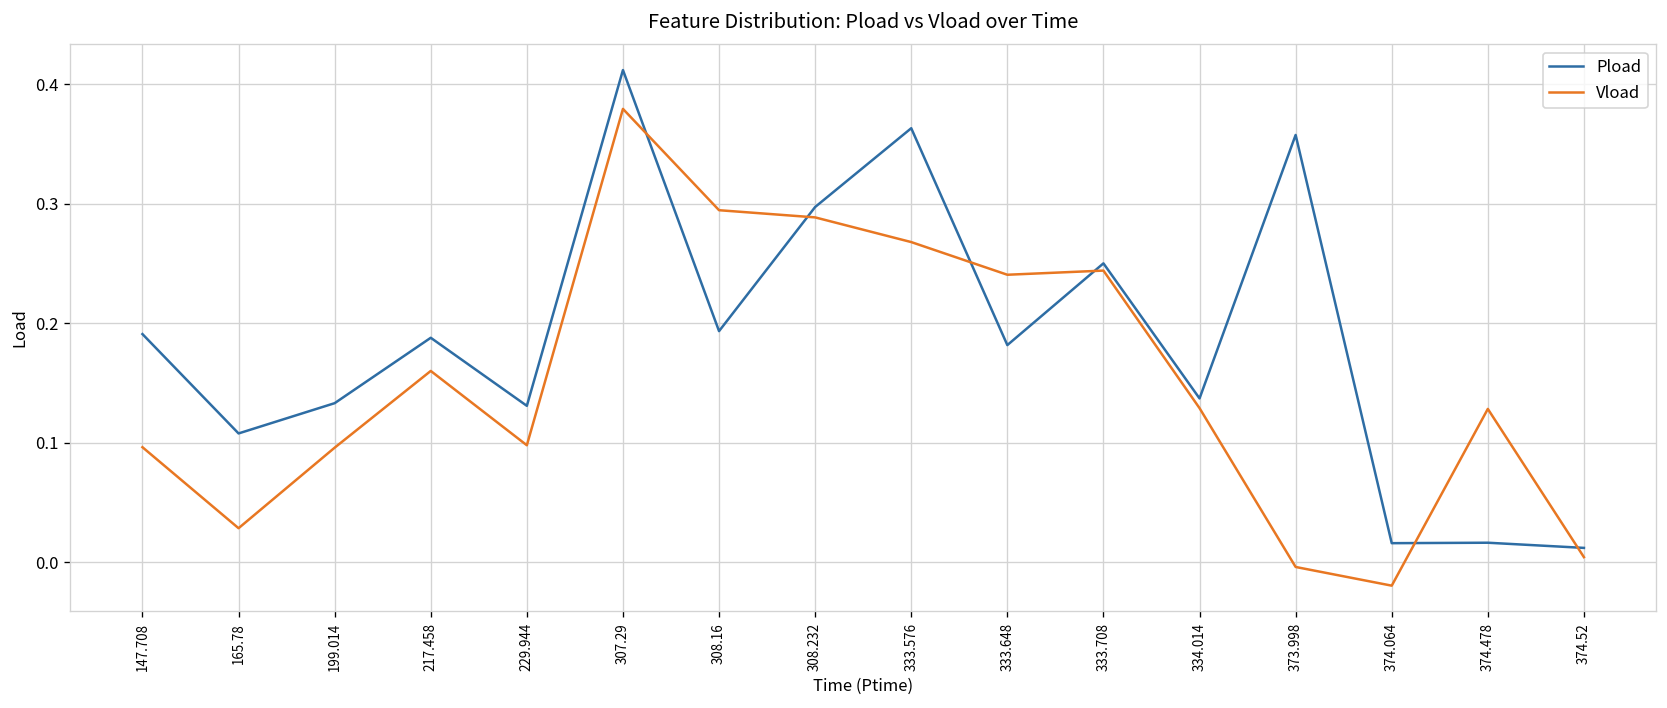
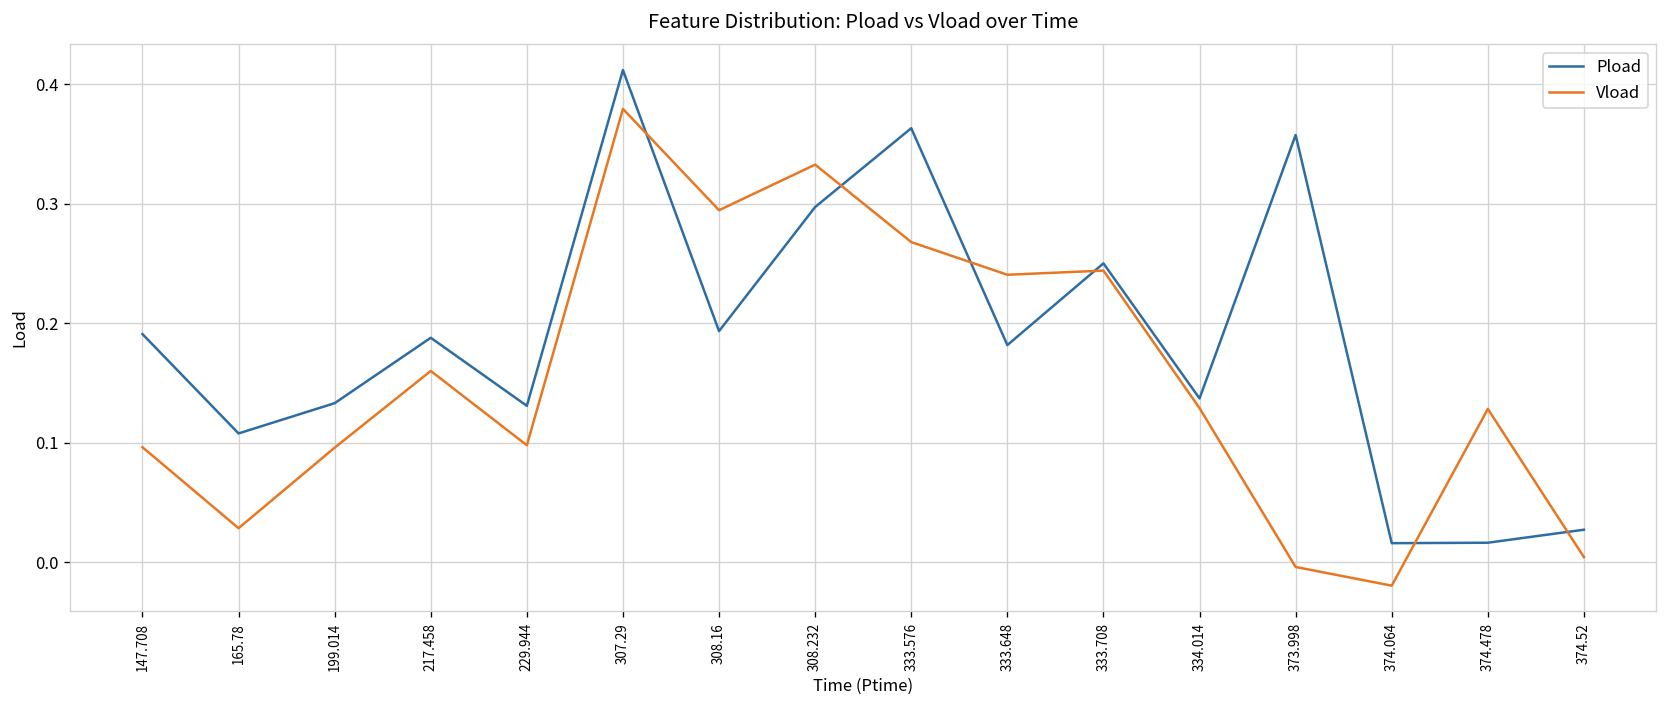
Vload, 308.232: 0.29 -> 0.33
Pload, 374.52: 0.01 -> 0.03
